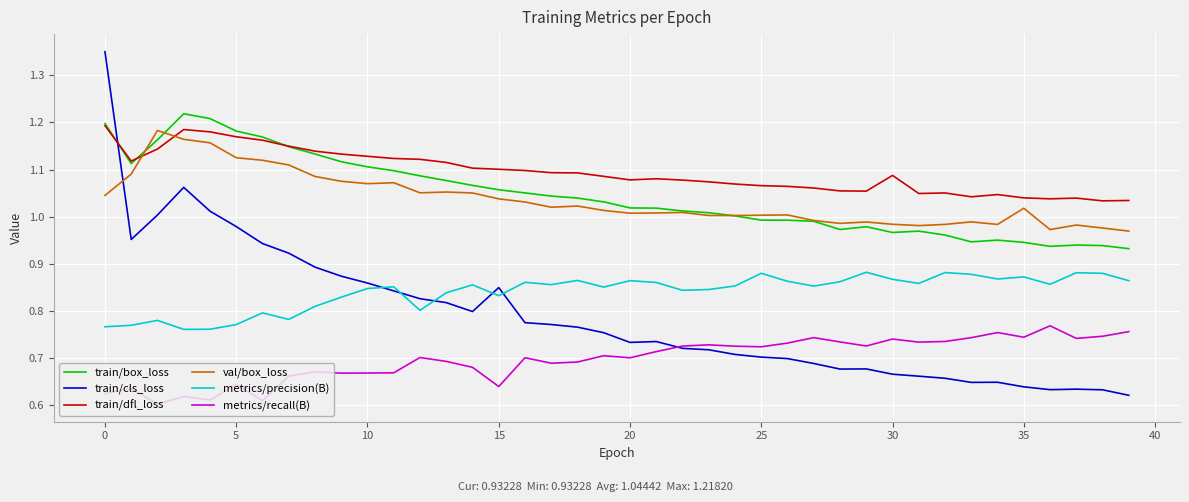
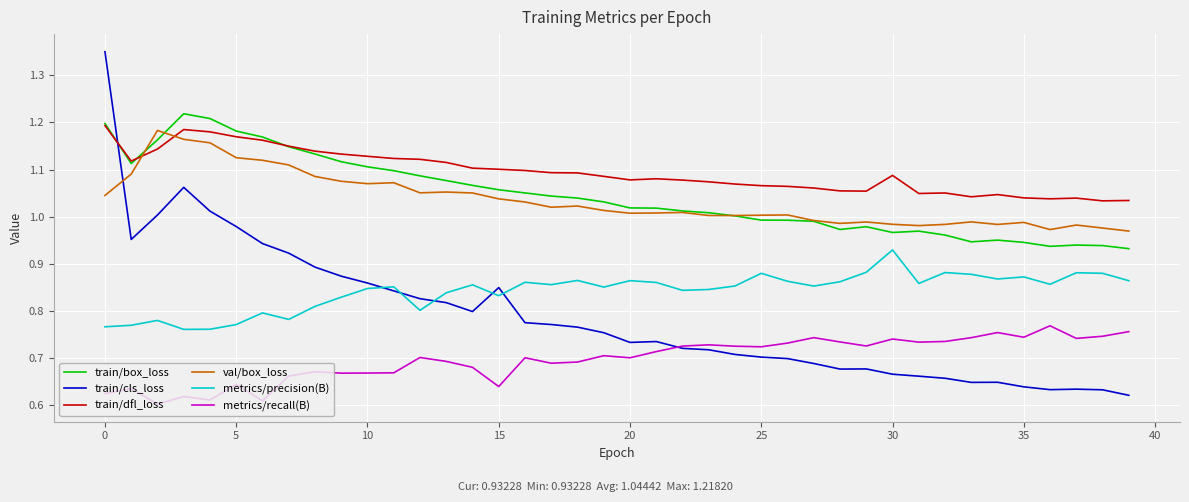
metrics/precision(B), 30: 0.87 -> 0.93
val/box_loss, 35: 1.02 -> 0.99
